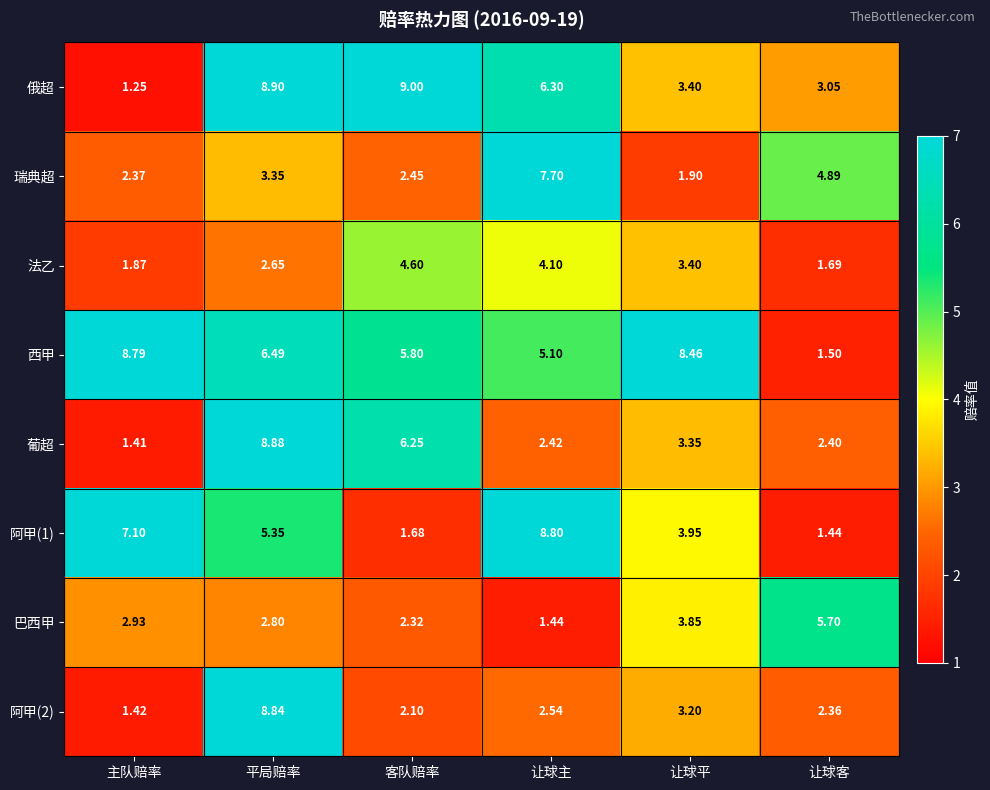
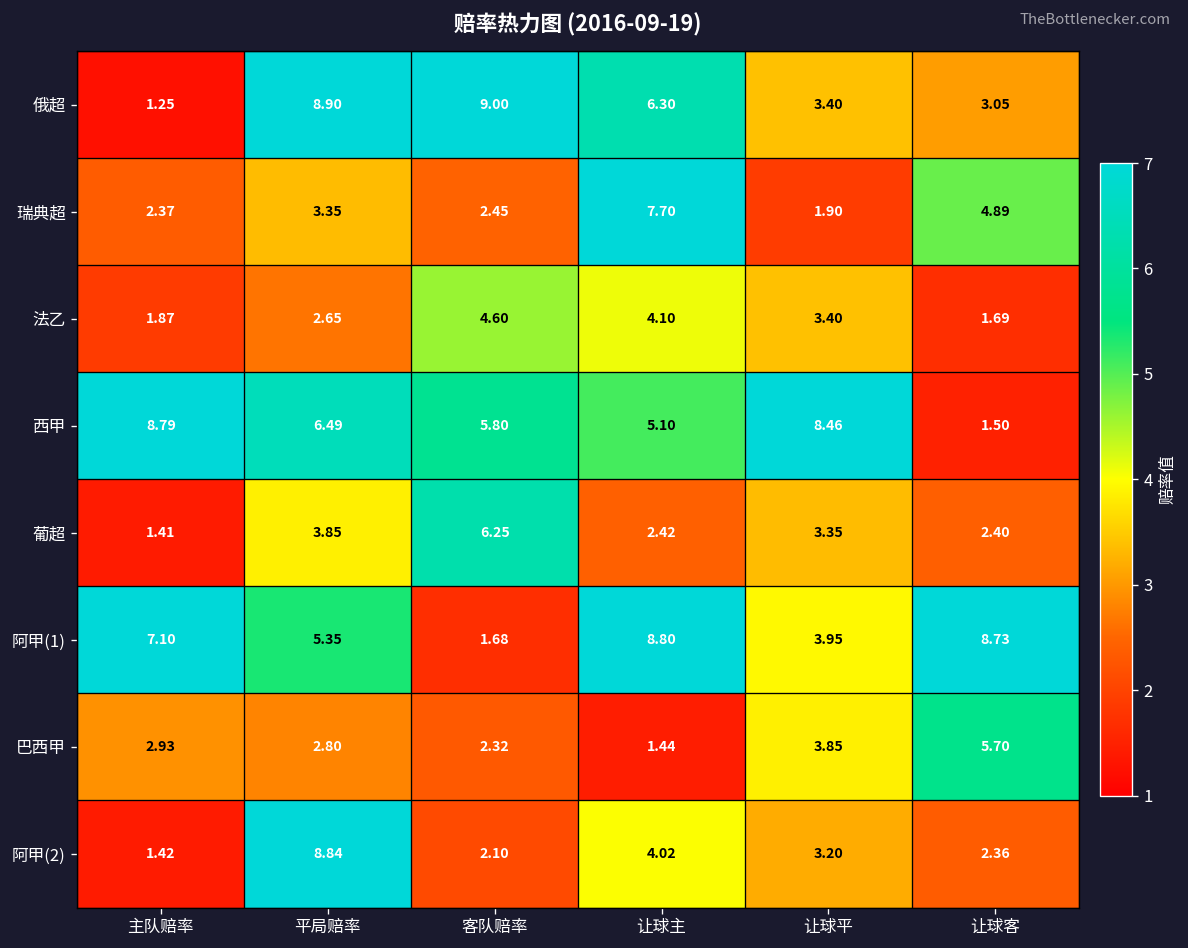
葡超, 平局赔率: 8.88 -> 3.85
阿甲(1), 让球客: 1.44 -> 8.73
阿甲(2), 让球主: 2.54 -> 4.02
